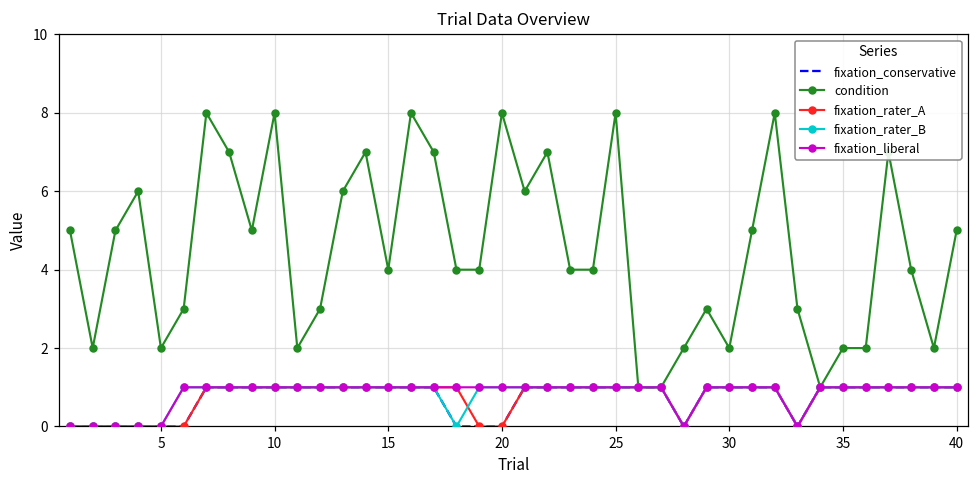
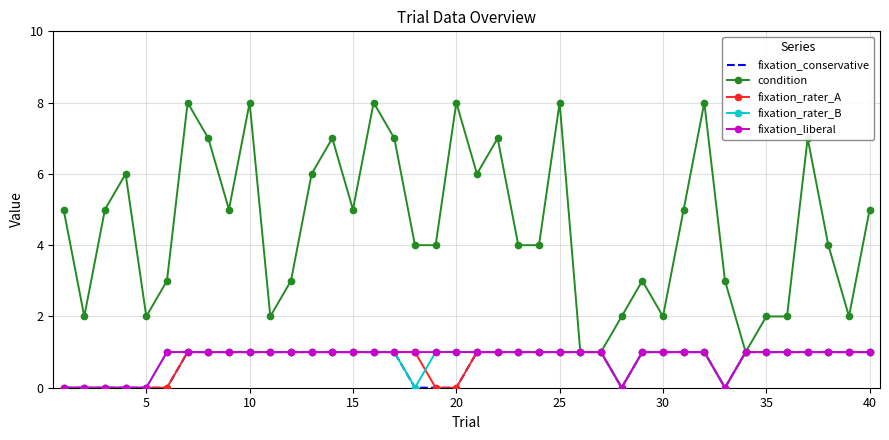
condition, 15: 4 -> 5
